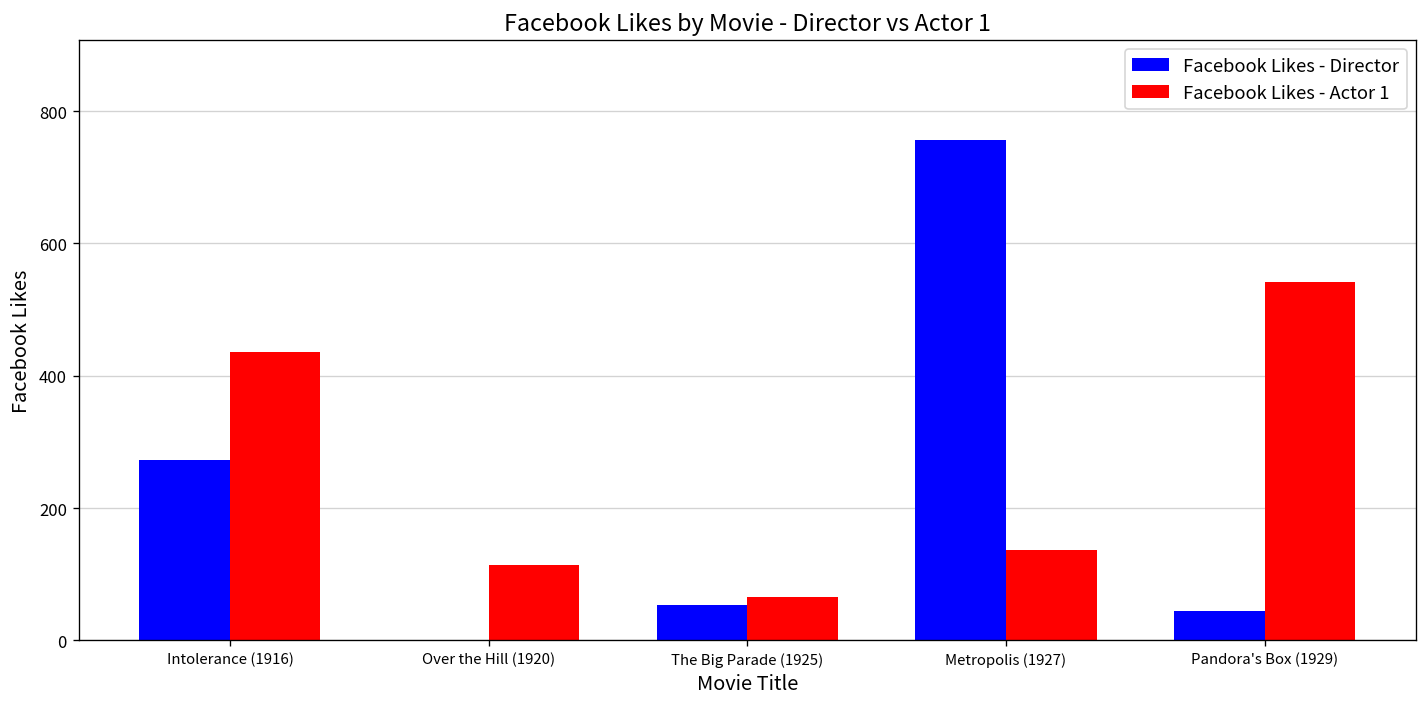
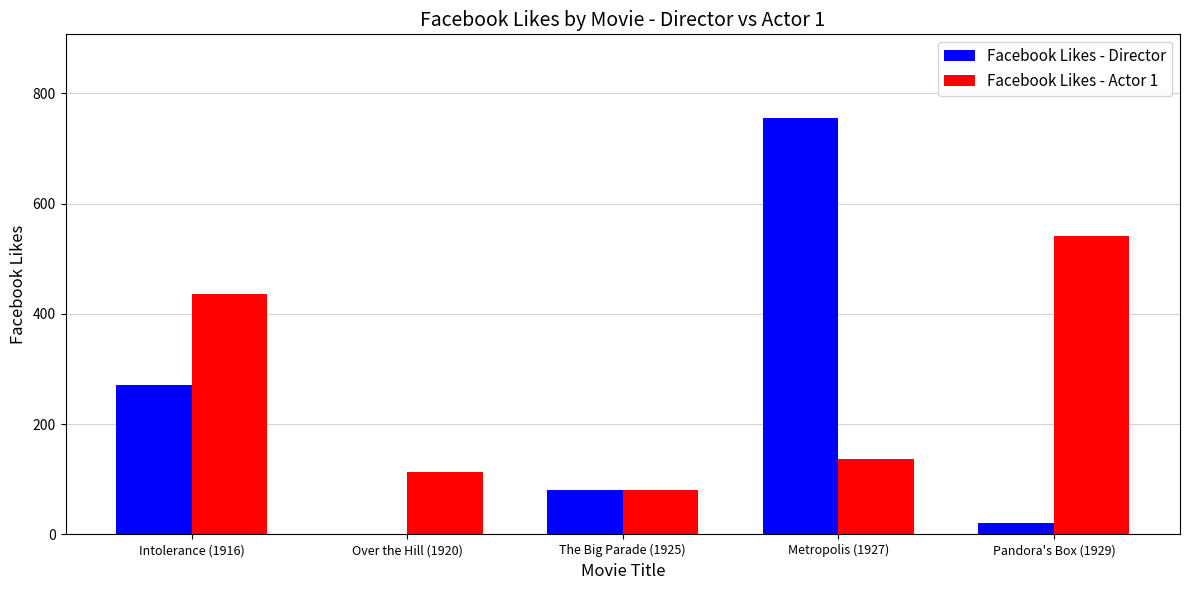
Facebook Likes - Director, The Big Parade (1925): 50 -> 80
Facebook Likes - Actor 1, The Big Parade (1925): 70 -> 80
Facebook Likes - Director, Pandora's Box (1929): 50 -> 20
